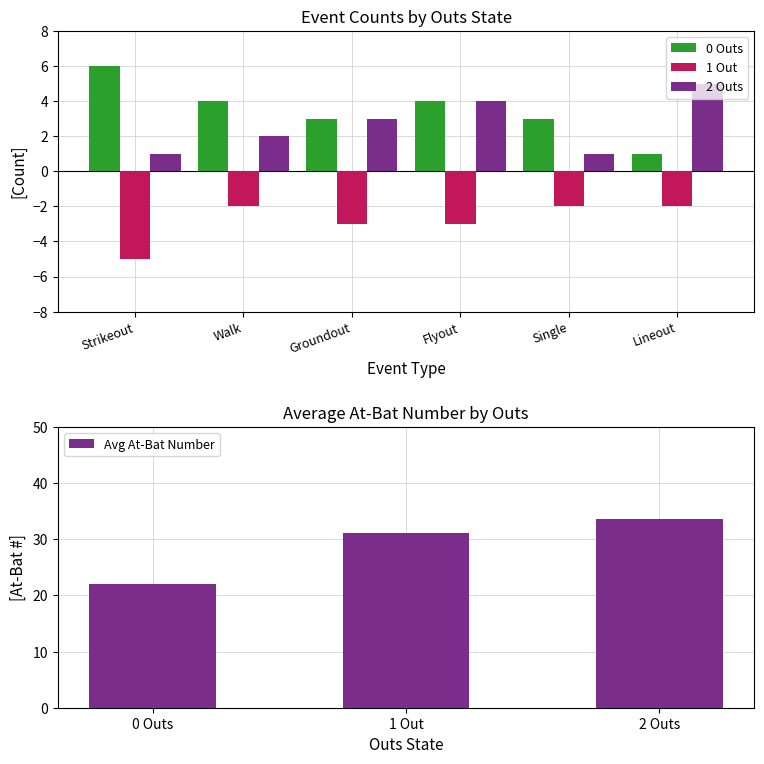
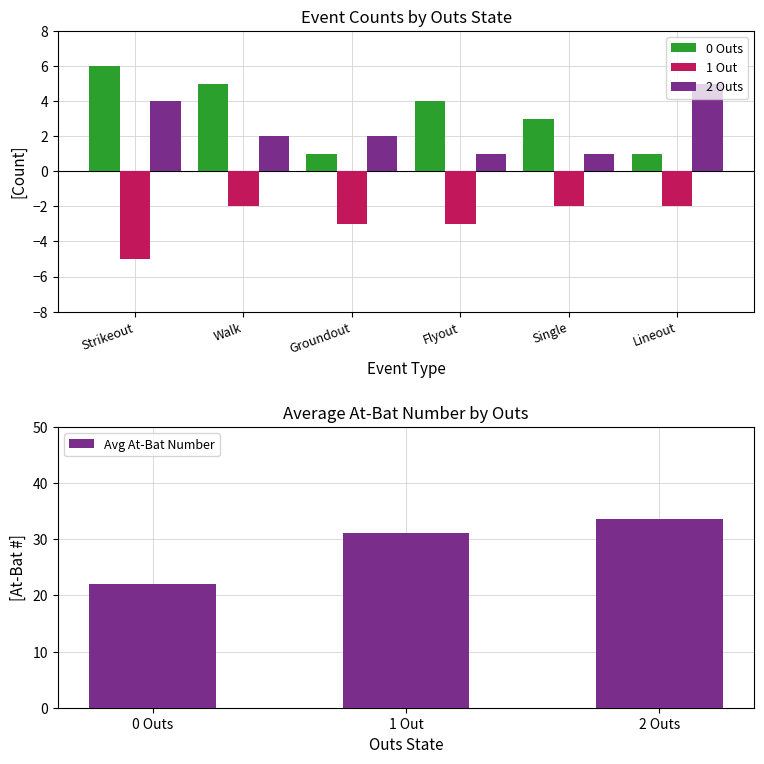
Event Counts by Outs State, 2 Outs, Strikeout: 1 -> 4
Event Counts by Outs State, 0 Outs, Walk: 4 -> 5
Event Counts by Outs State, 0 Outs, Groundout: 3 -> 1
Event Counts by Outs State, 2 Outs, Groundout: 3 -> 2
Event Counts by Outs State, 2 Outs, Flyout: 4 -> 1
